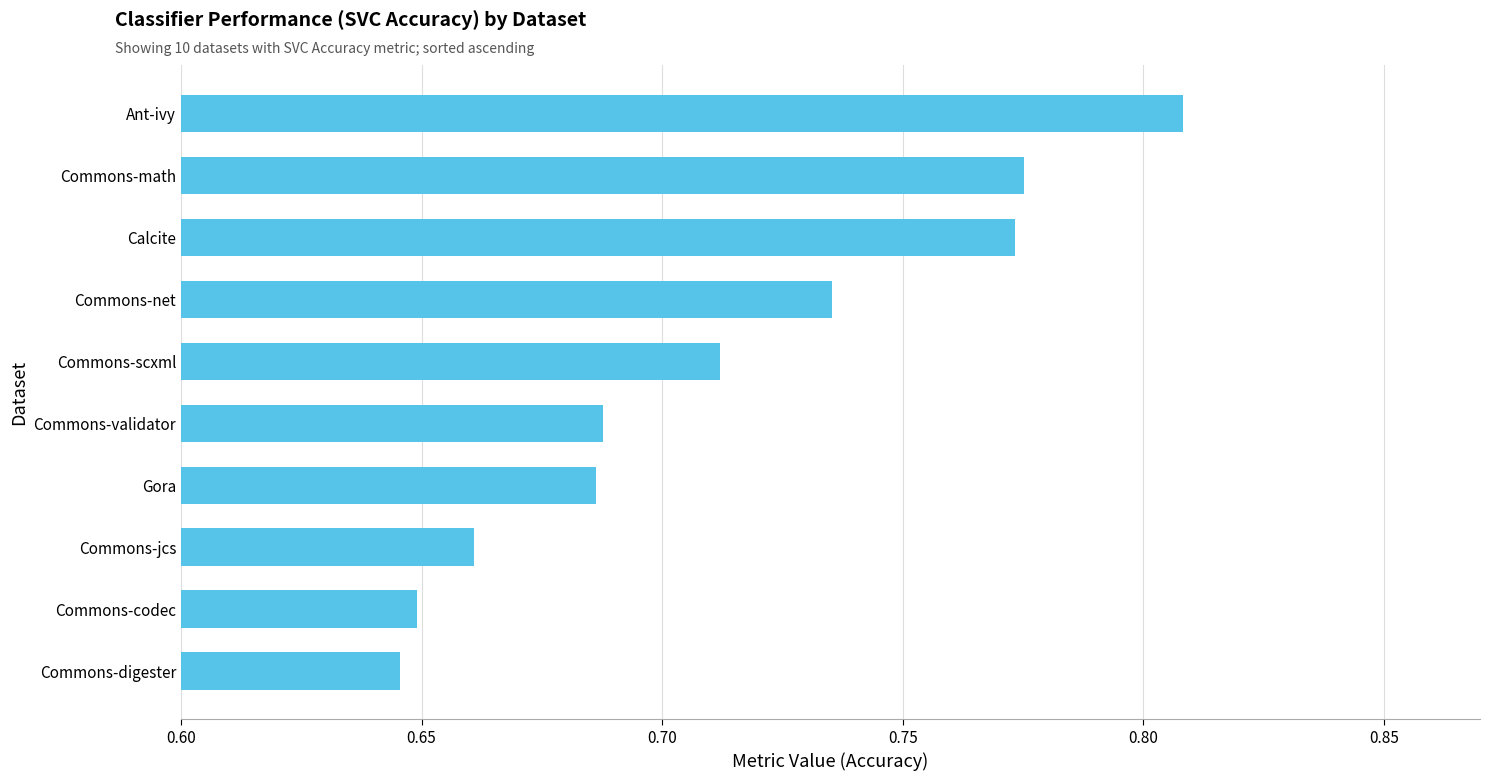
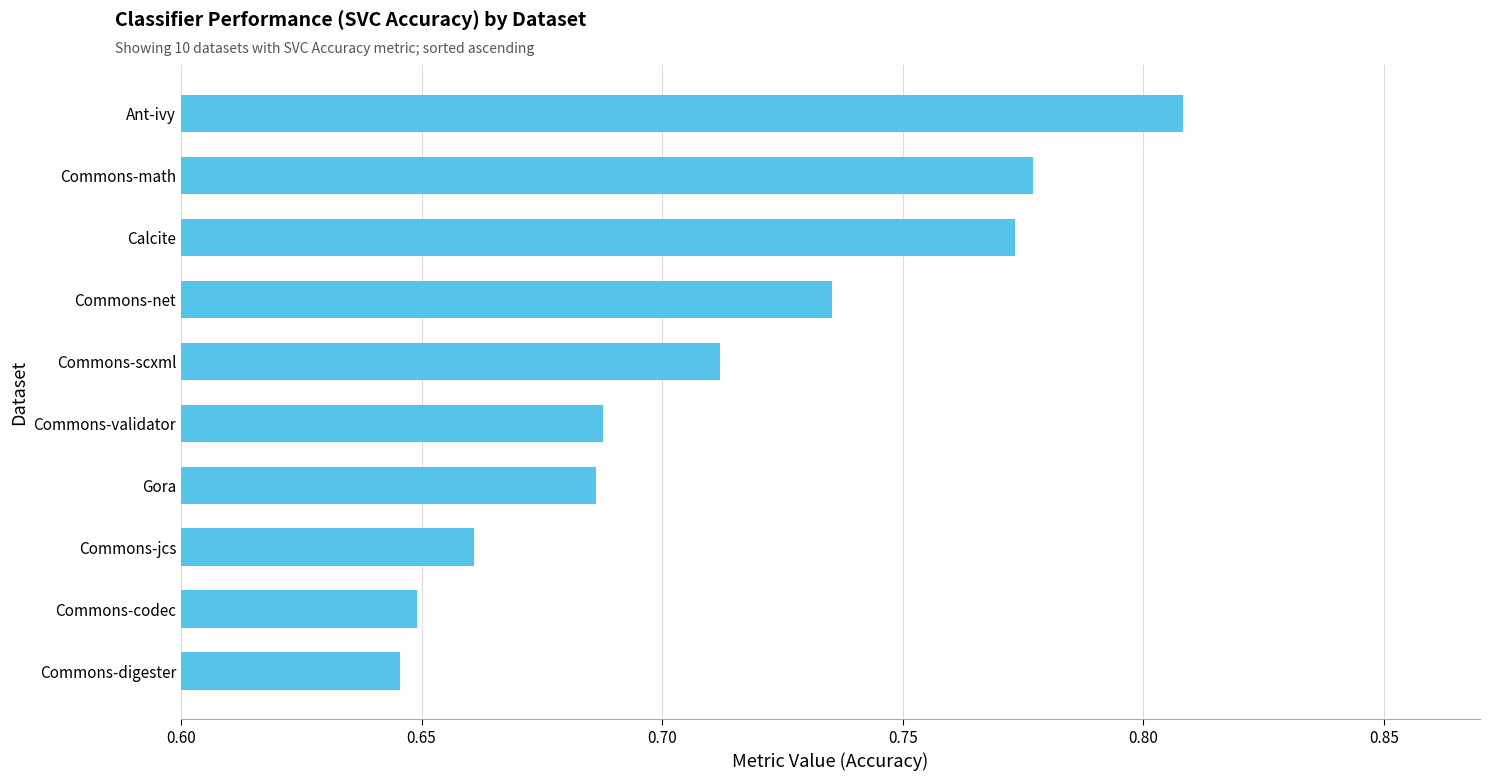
Commons-math: 0.775 -> 0.777
